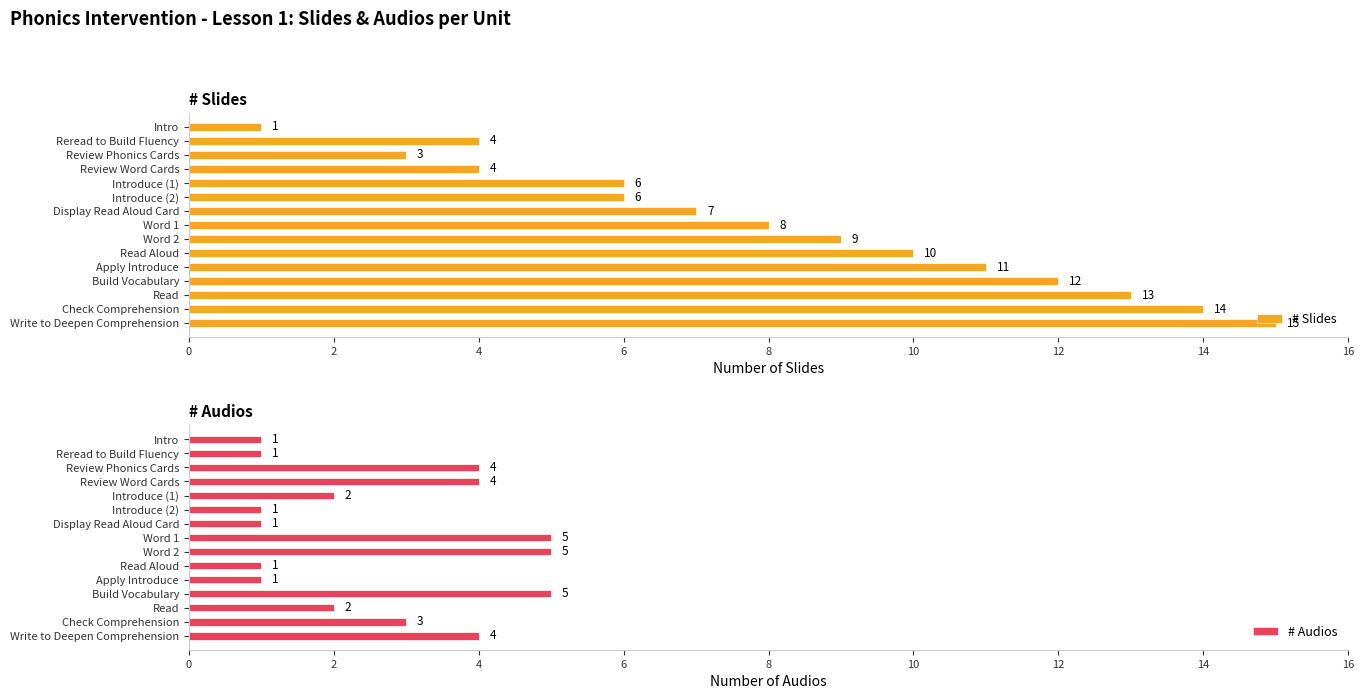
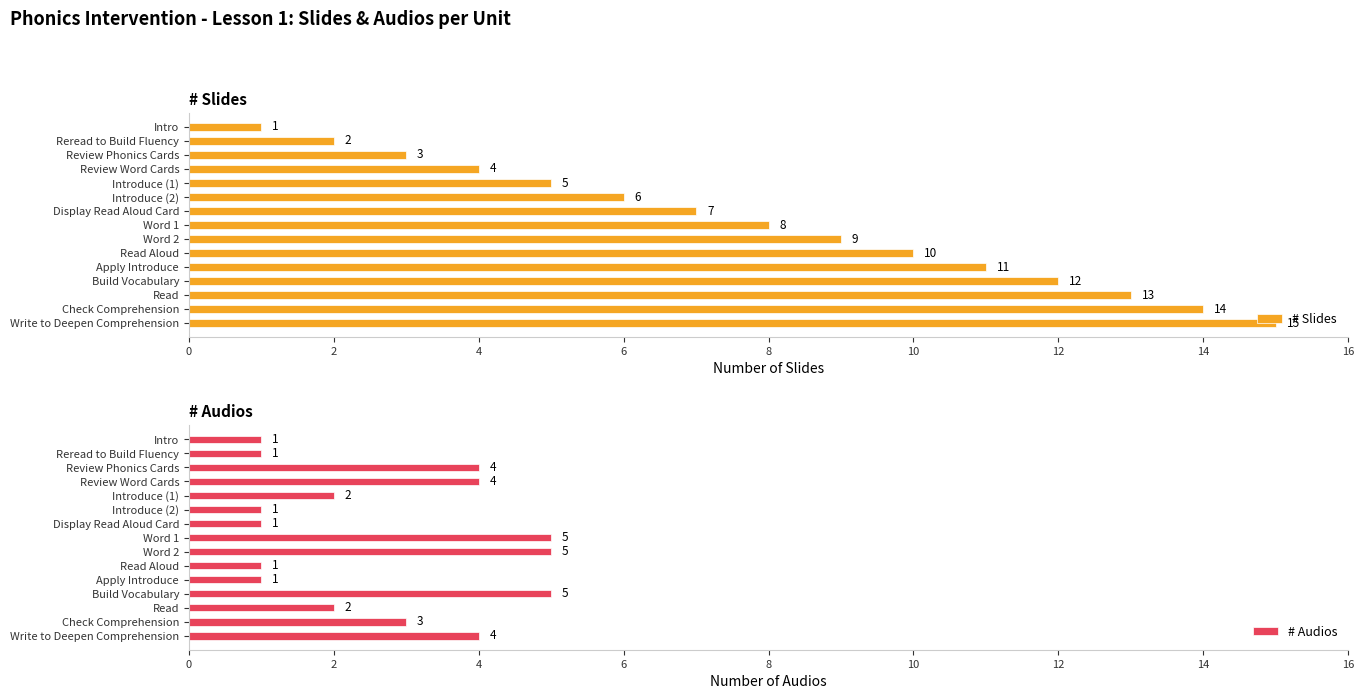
# Slides, Reread to Build Fluency: 4 -> 2
# Slides, Introduce (1): 6 -> 5
